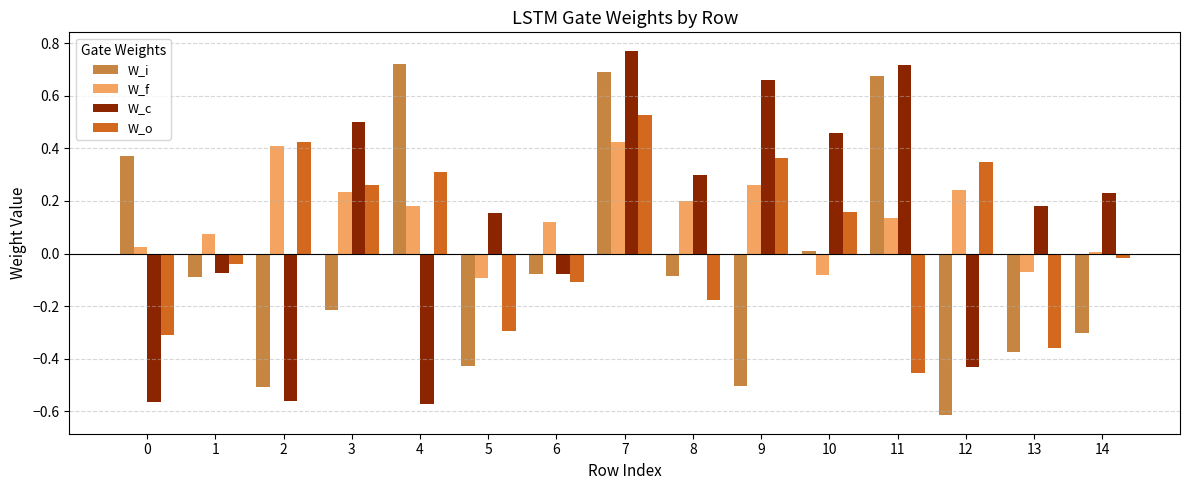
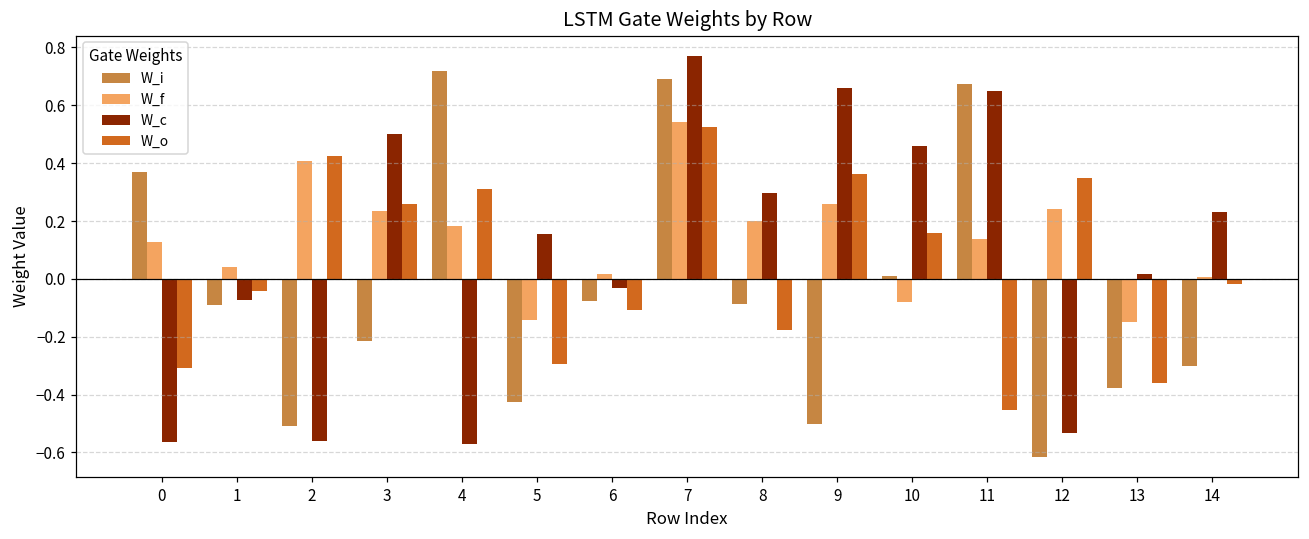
W_f, 0: 0.03 -> 0.13
W_f, 1: 0.07 -> 0.04
W_f, 5: -0.09 -> -0.14
W_f, 6: 0.12 -> 0.02
W_c, 6: -0.08 -> -0.03
W_f, 7: 0.42 -> 0.54
W_c, 11: 0.72 -> 0.65
W_c, 12: -0.43 -> -0.53
W_f, 13: -0.07 -> -0.15
W_c, 13: 0.18 -> 0.02
